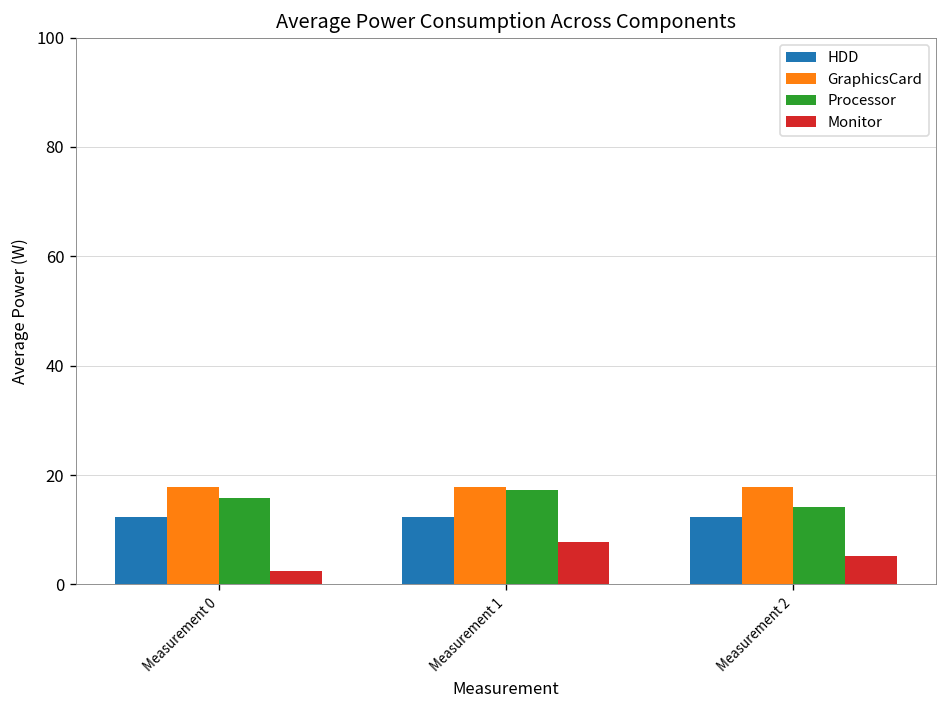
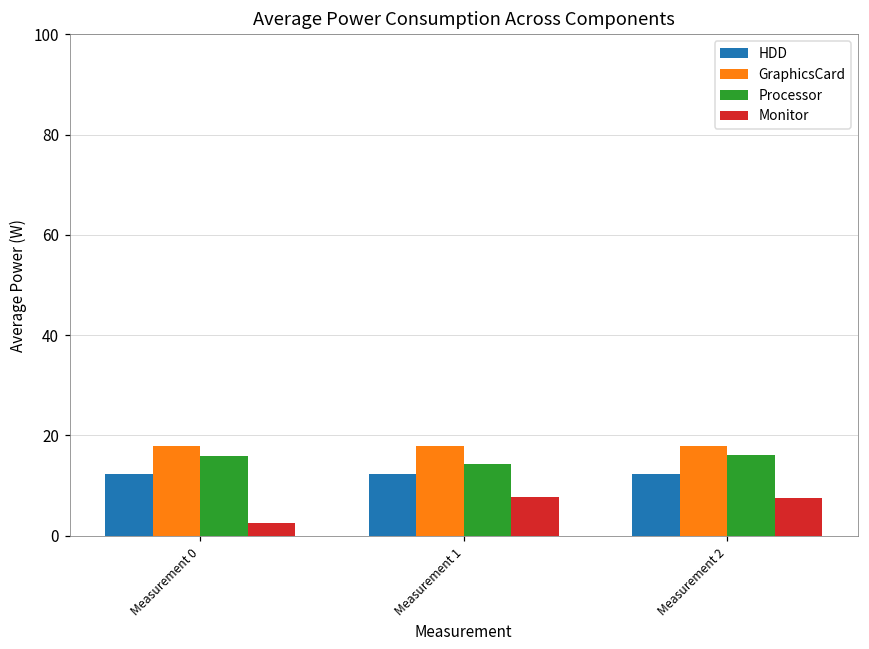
Processor, Measurement 1: 17 -> 14
Processor, Measurement 2: 14 -> 16
Monitor, Measurement 2: 5 -> 8
